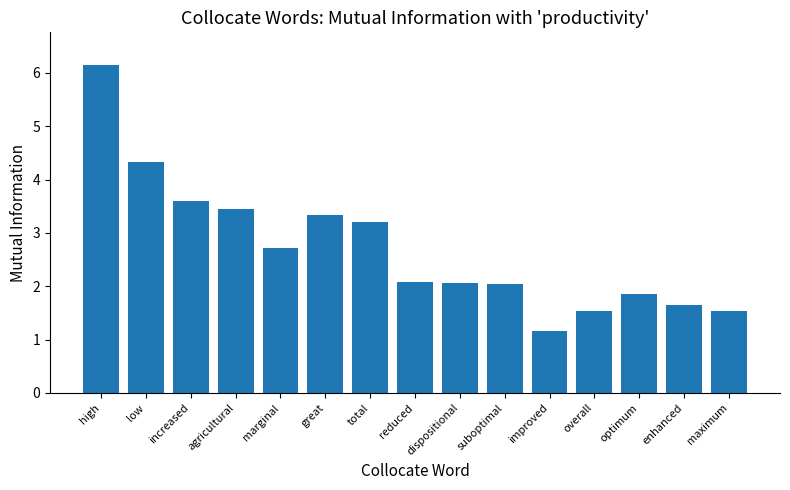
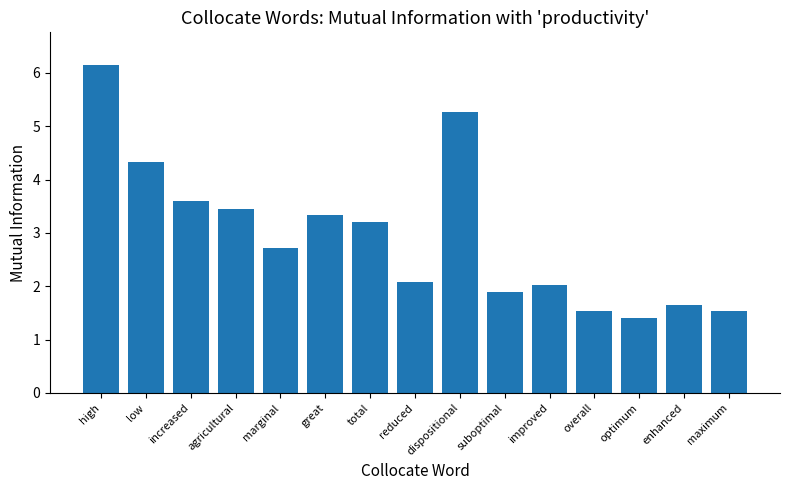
dispositional: 2.1 -> 5.3
suboptimal: 2.0 -> 1.9
improved: 1.2 -> 2.0
optimum: 1.9 -> 1.4
